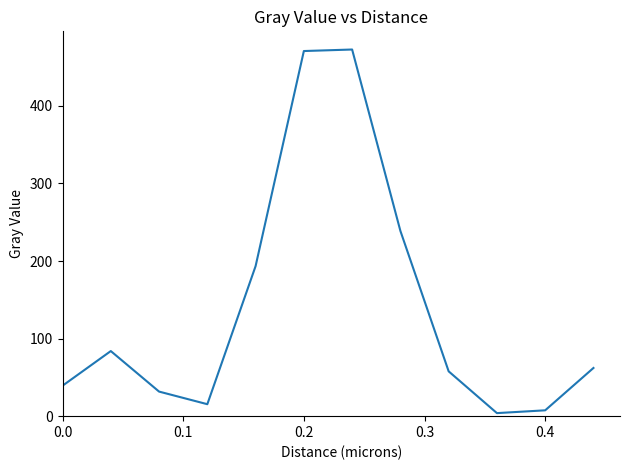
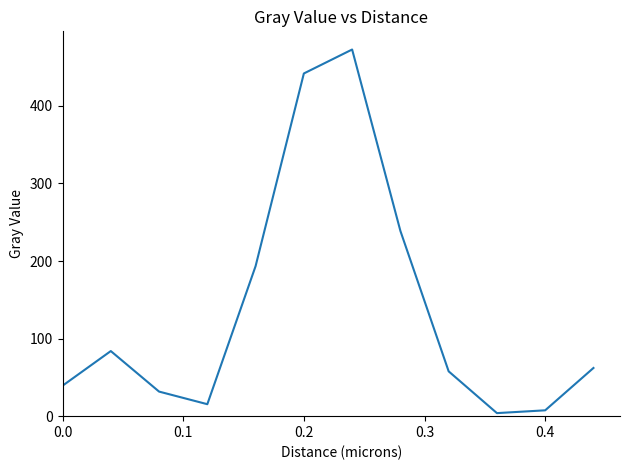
0.2: 470 -> 440
